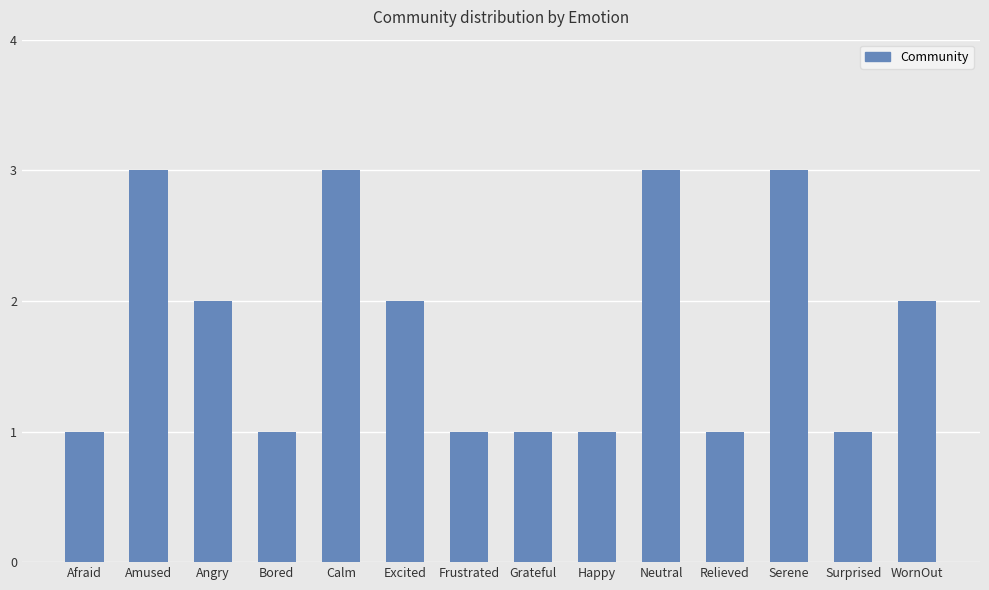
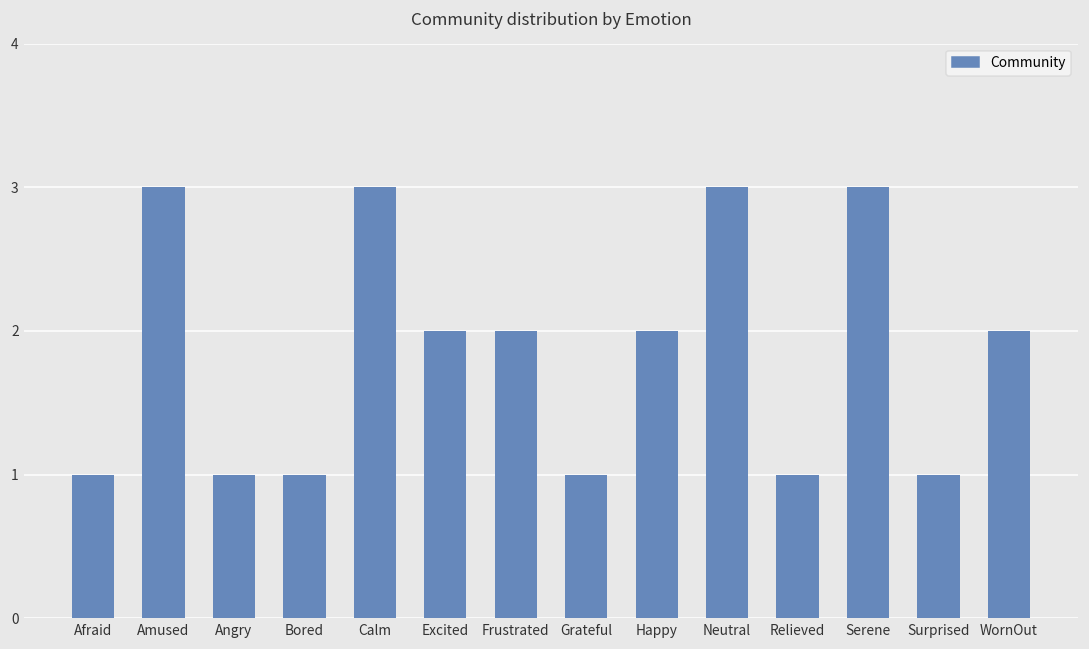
Angry: 2 -> 1
Frustrated: 1 -> 2
Happy: 1 -> 2
